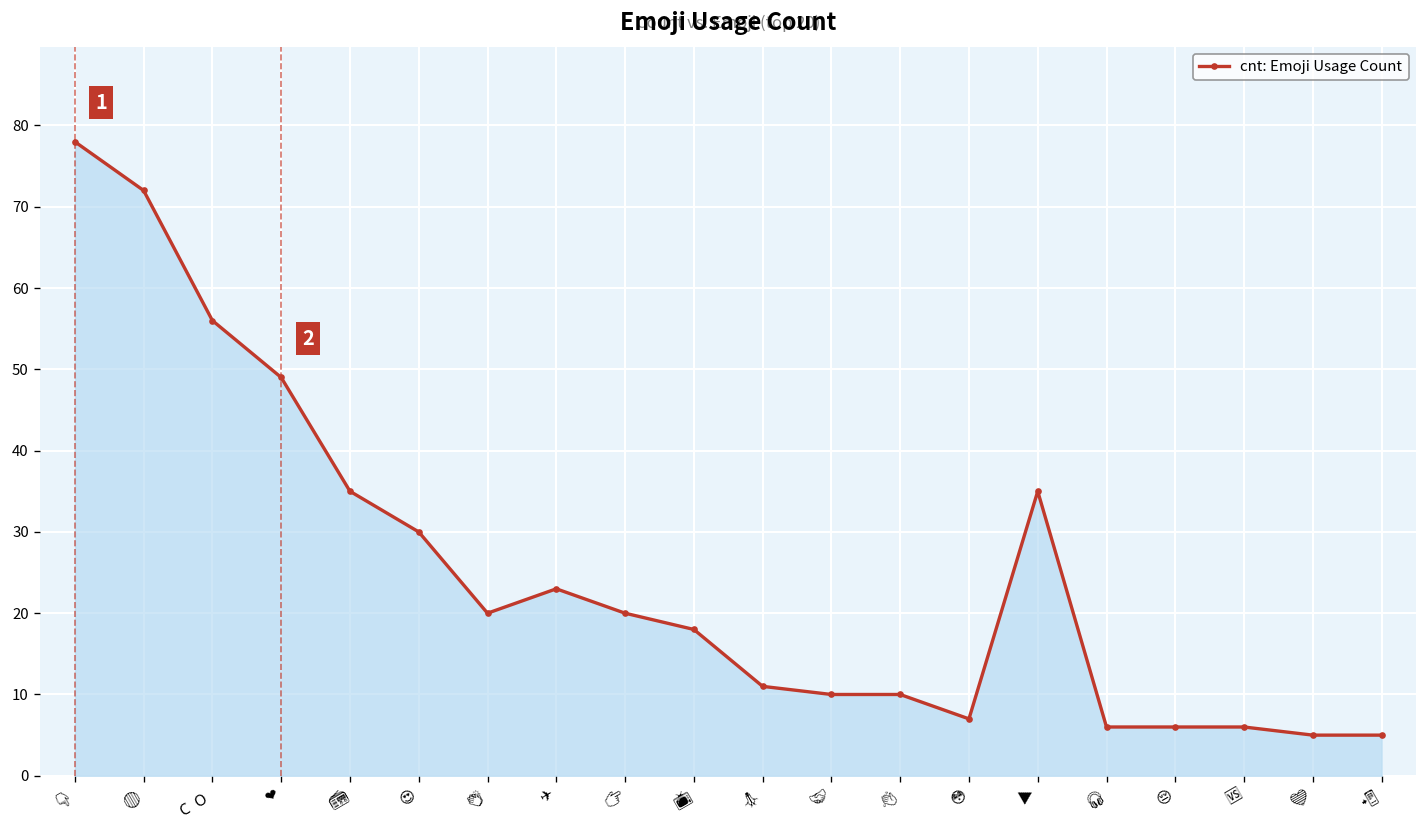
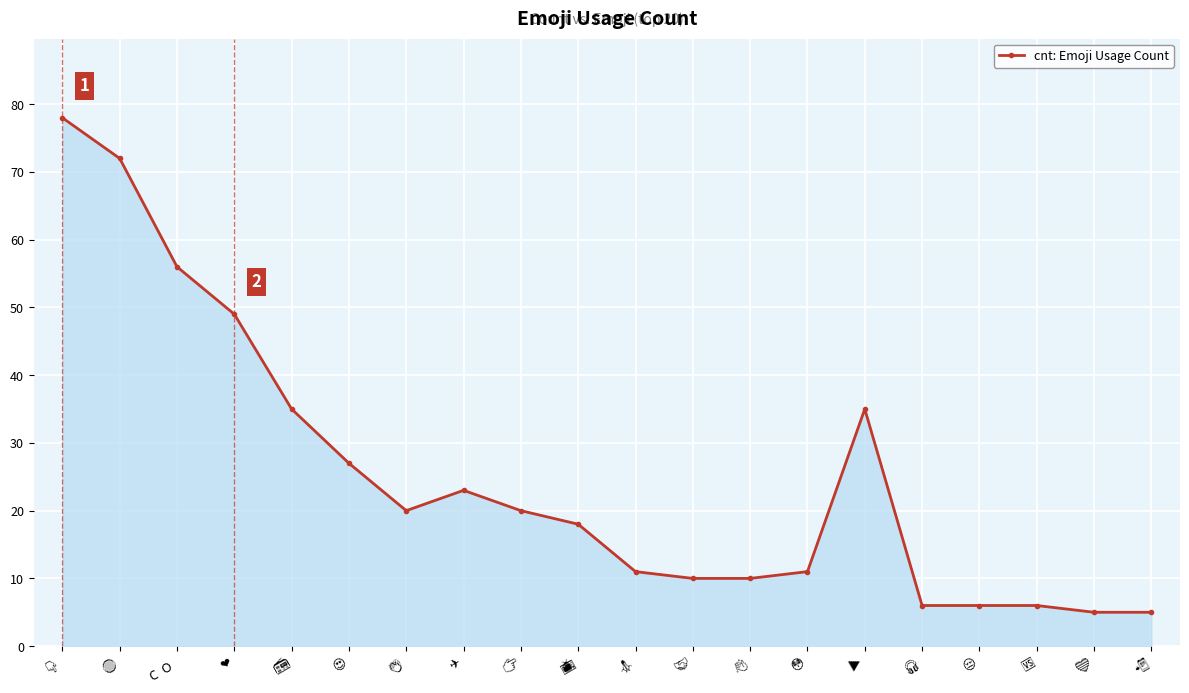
😍: 30 -> 27
😳: 7 -> 11
